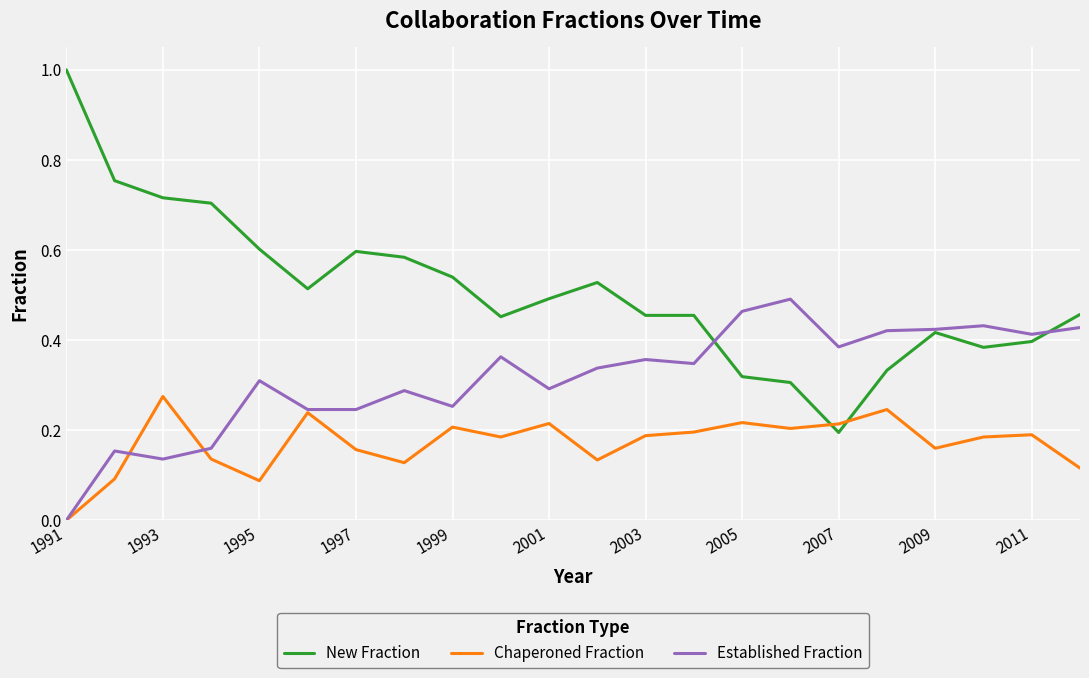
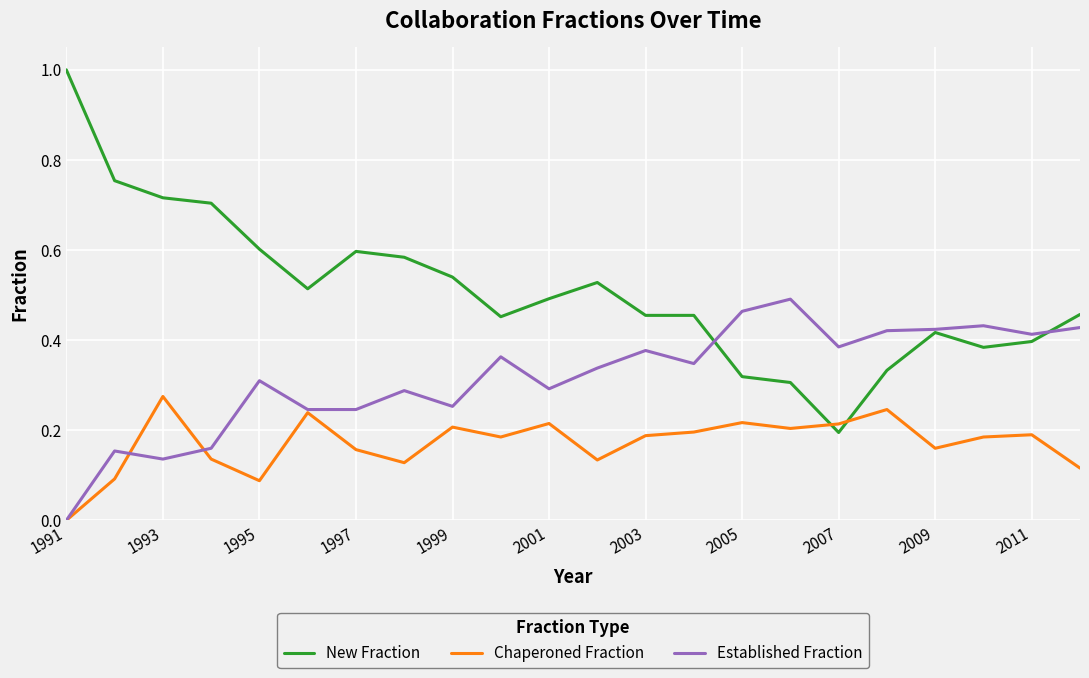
Established Fraction, 2003: 0.36 -> 0.38
